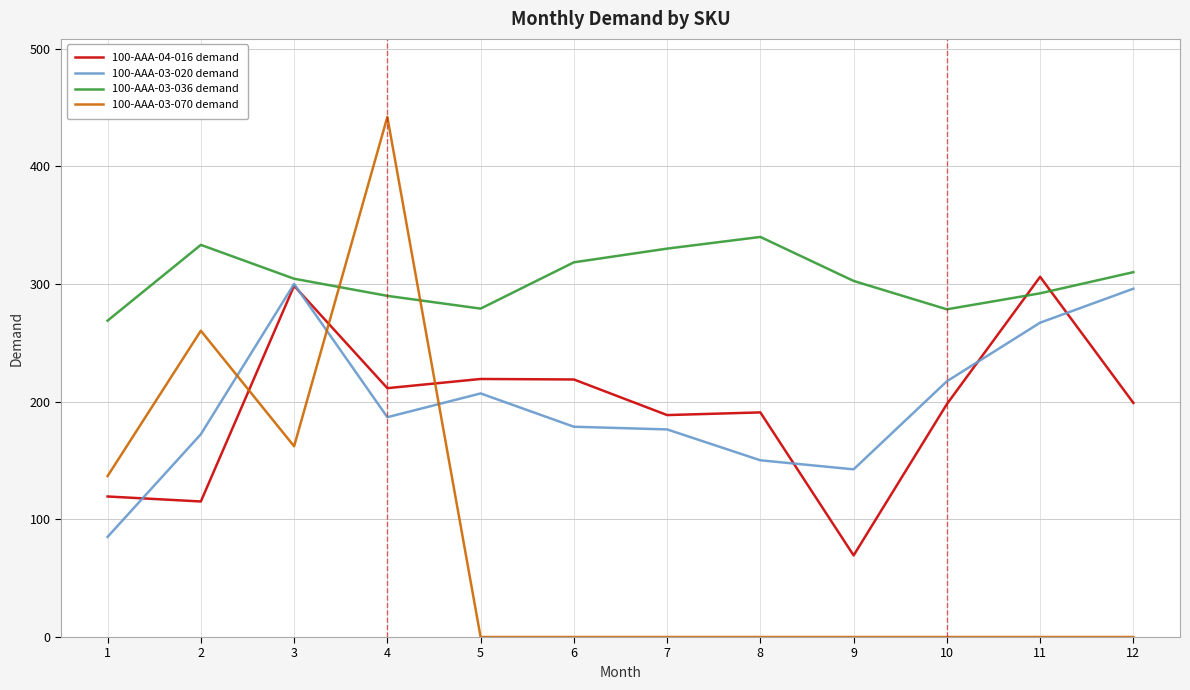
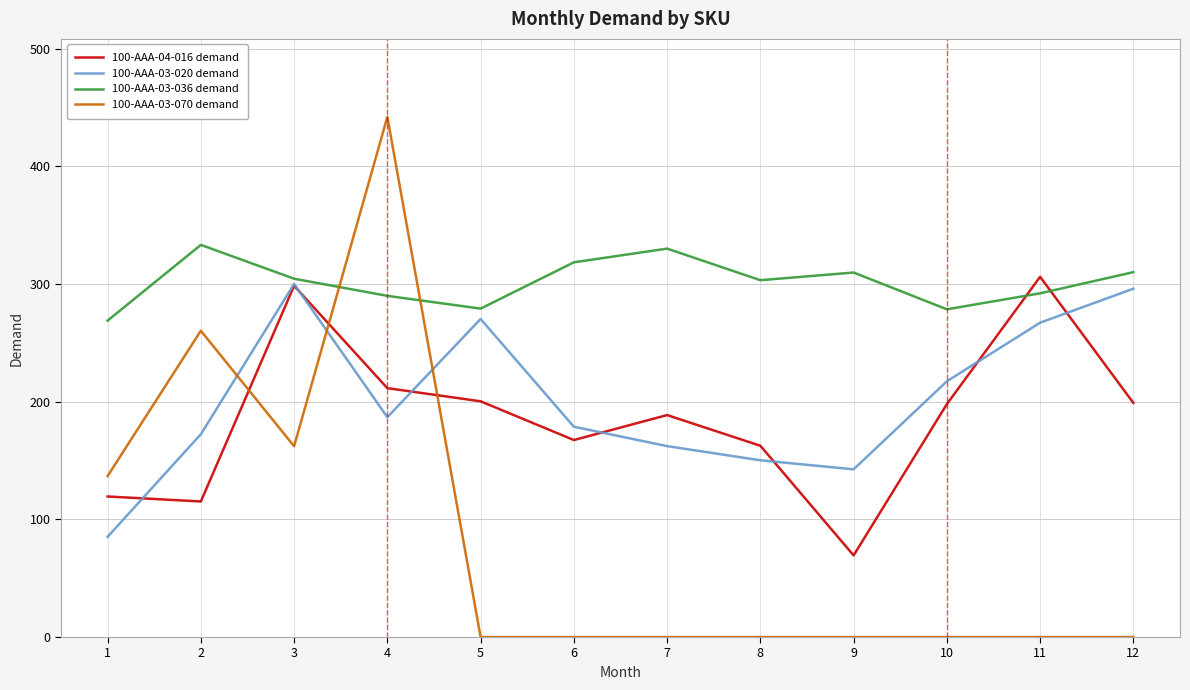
100-AAA-04-016 demand, 5: 219 -> 200
100-AAA-03-020 demand, 5: 207 -> 270
100-AAA-04-016 demand, 6: 219 -> 167
100-AAA-03-020 demand, 7: 176 -> 162
100-AAA-04-016 demand, 8: 191 -> 163
100-AAA-03-036 demand, 8: 340 -> 303
100-AAA-03-036 demand, 9: 303 -> 310
